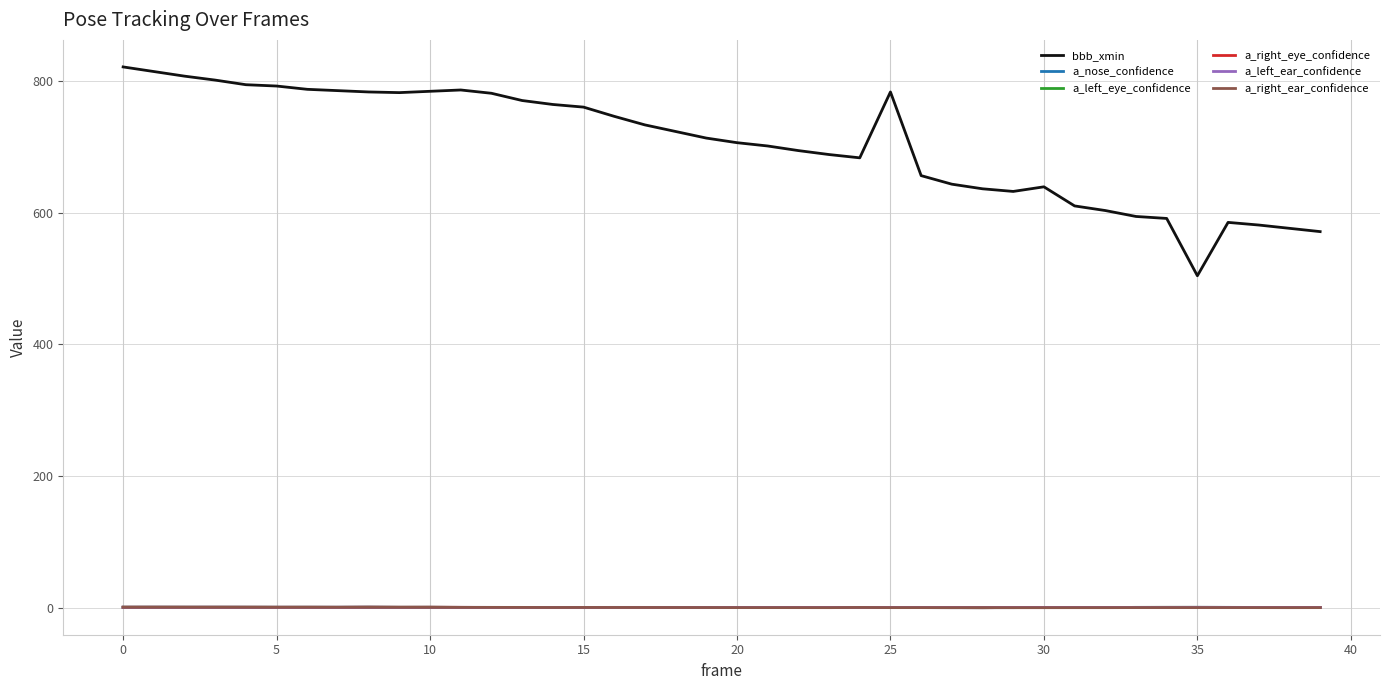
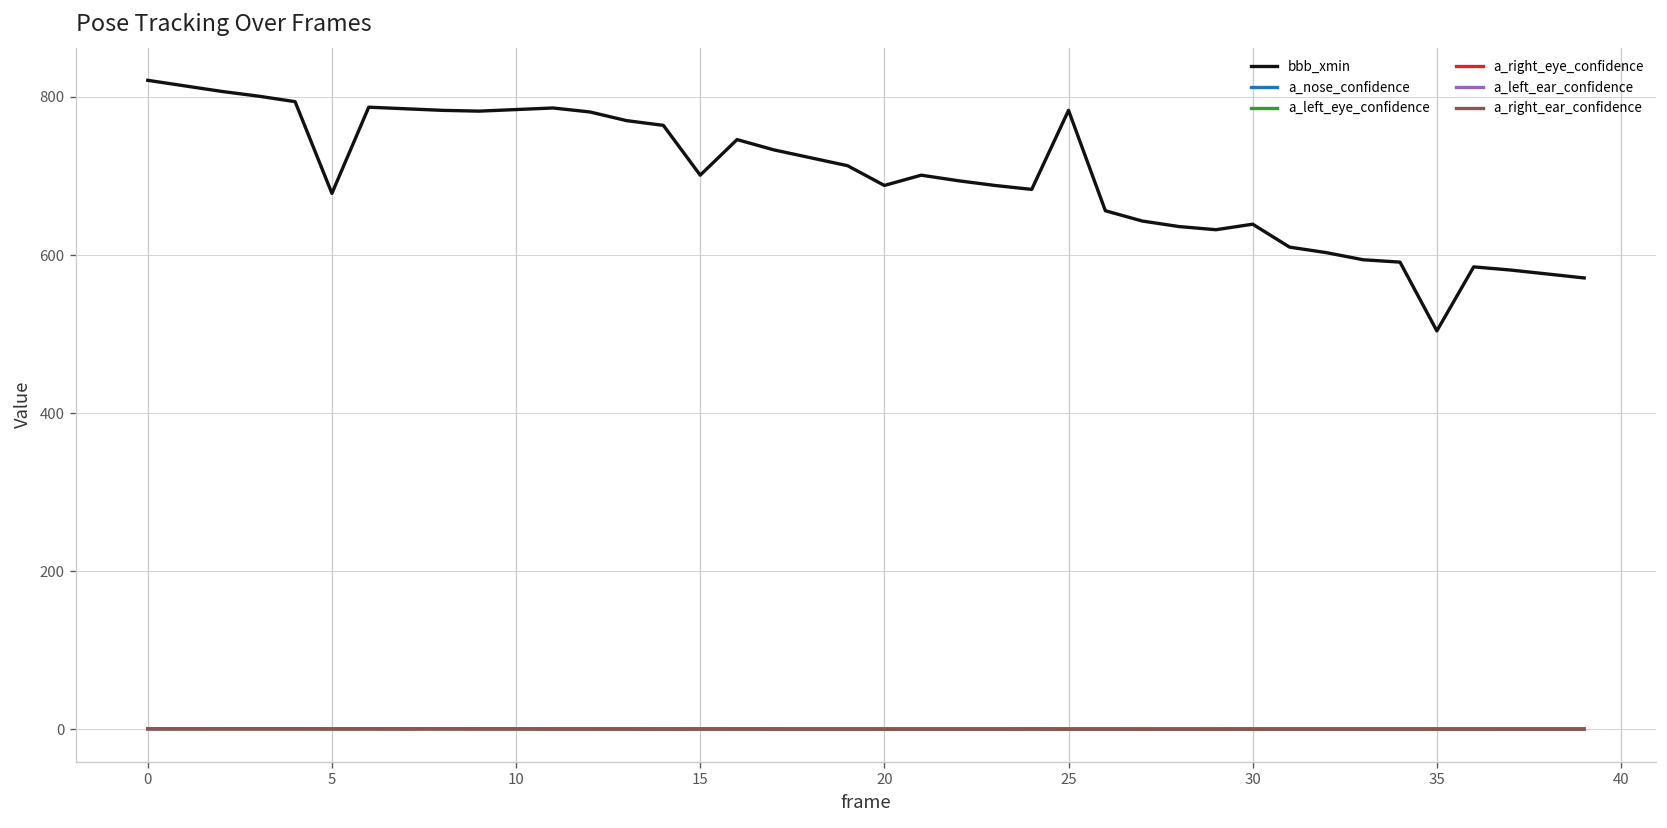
bbb_xmin, 5: 790 -> 680
bbb_xmin, 15: 760 -> 700
bbb_xmin, 20: 710 -> 690
